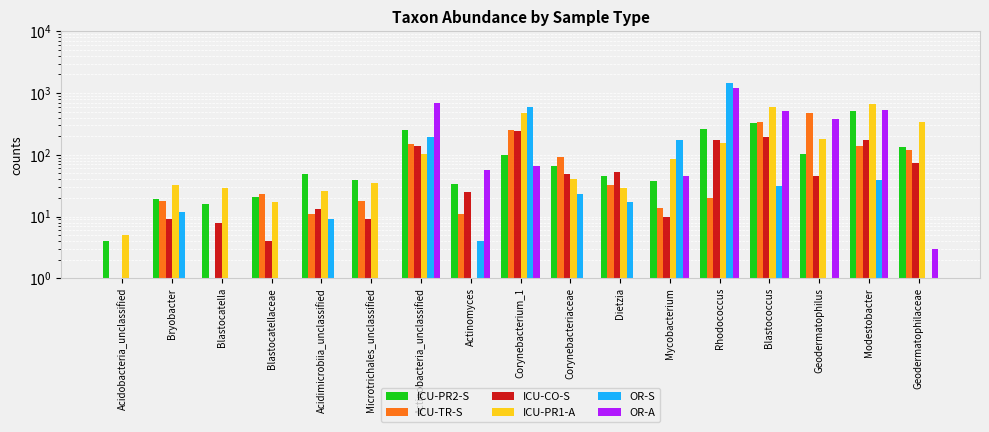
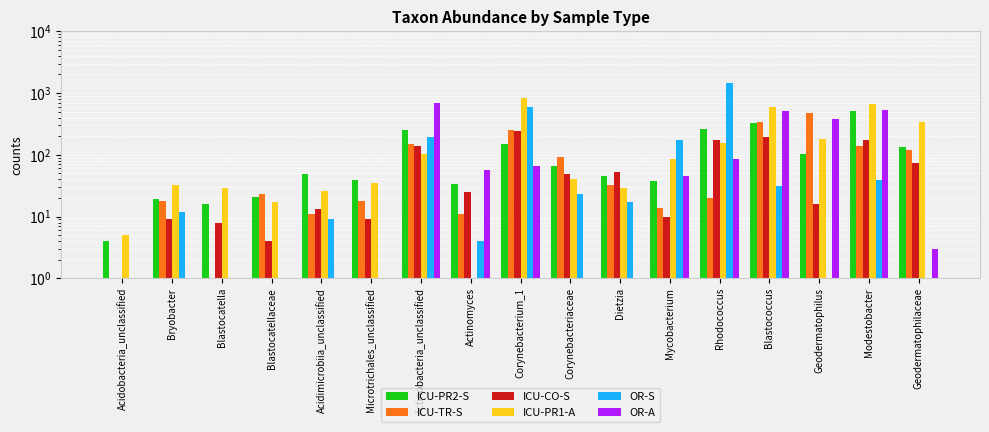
ICU-PR2-S, Corynebacterium_1: 100 -> 150
ICU-PR1-A, Corynebacterium_1: 500 -> 800
OR-A, Rhodococcus: 1200 -> 90
ICU-CO-S, Geodermatophilus: 50 -> 16
